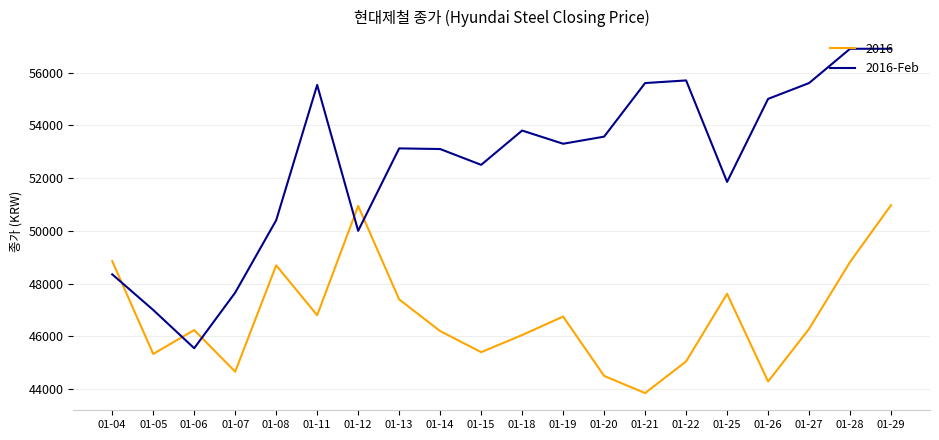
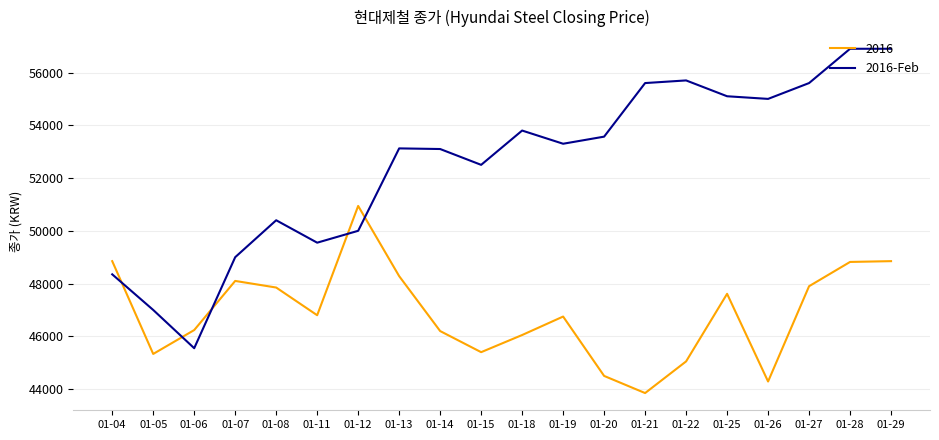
2016, 01-07: 44700 -> 48100
2016-Feb, 01-07: 47700 -> 49000
2016, 01-08: 48700 -> 47900
2016-Feb, 01-11: 55500 -> 49600
2016, 01-13: 47400 -> 48300
2016-Feb, 01-25: 51900 -> 55100
2016, 01-27: 46300 -> 47900
2016, 01-29: 51000 -> 48900
